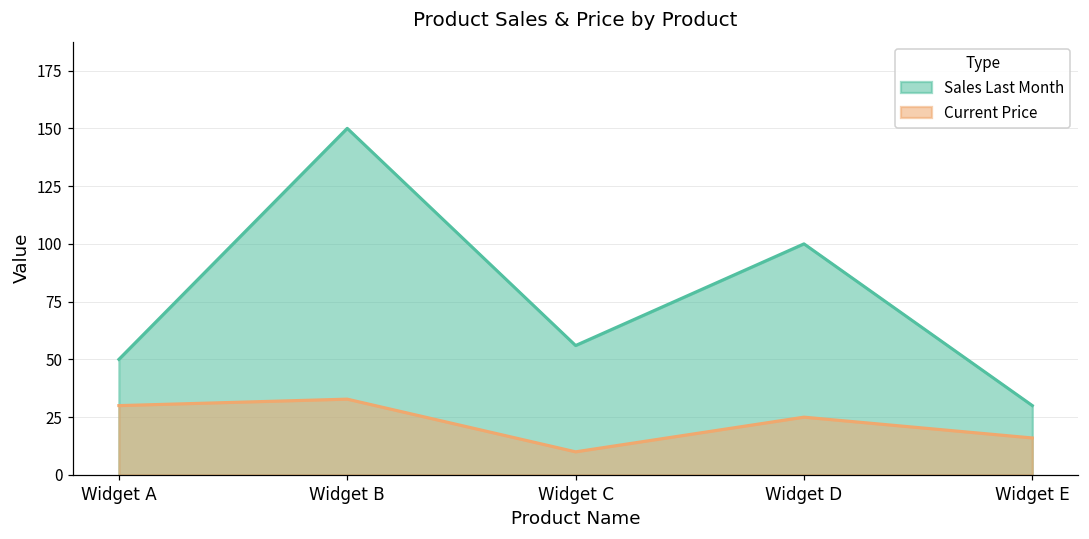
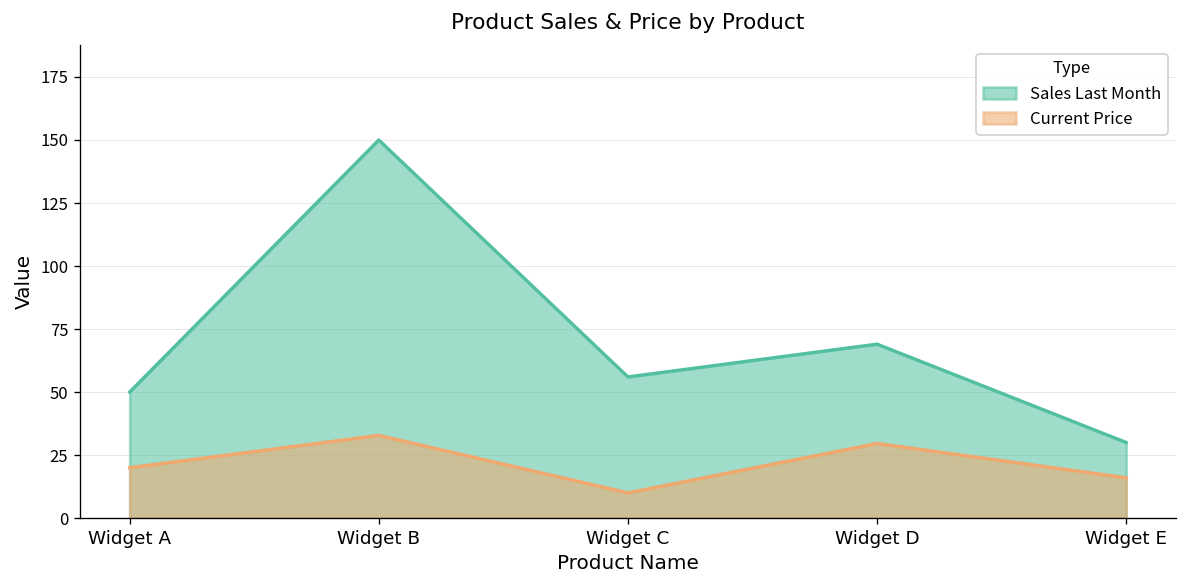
Current Price, Widget A: 30 -> 20
Sales Last Month, Widget D: 100 -> 69
Current Price, Widget D: 25 -> 30
